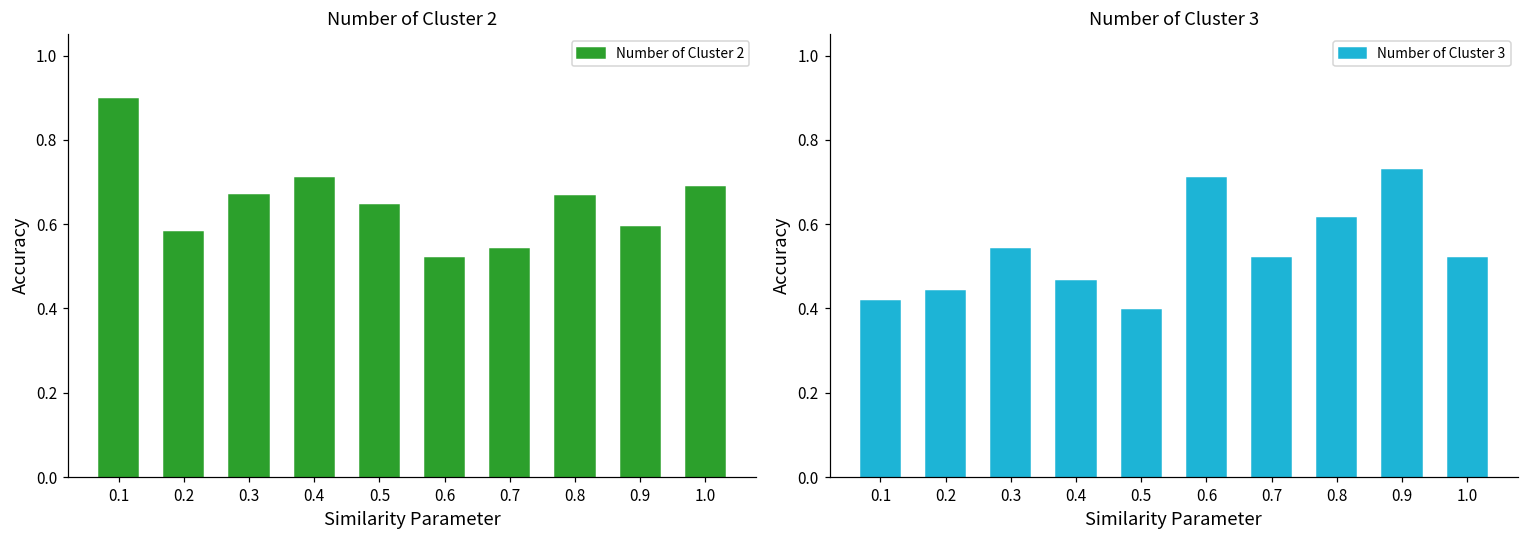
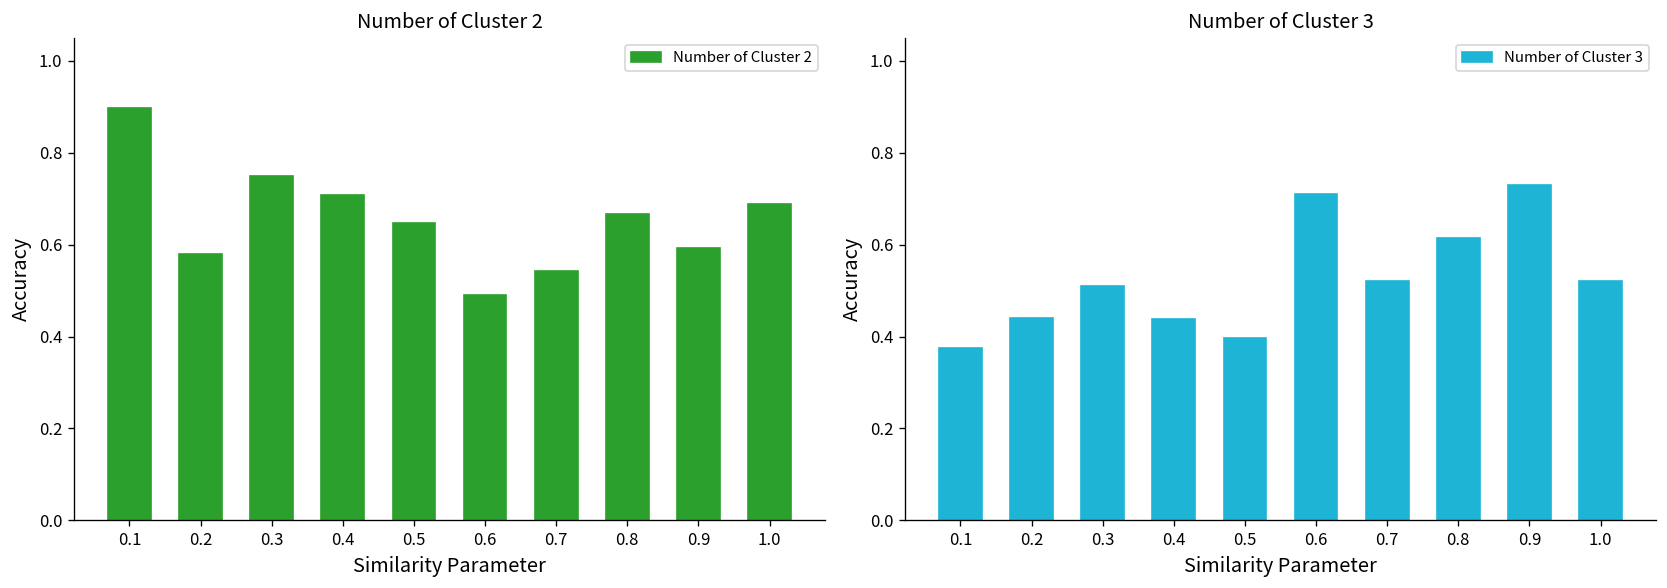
Number of Cluster 2, 0.3: 0.67 -> 0.75
Number of Cluster 2, 0.6: 0.52 -> 0.49
Number of Cluster 3, 0.1: 0.42 -> 0.38
Number of Cluster 3, 0.3: 0.54 -> 0.51
Number of Cluster 3, 0.4: 0.46 -> 0.44
